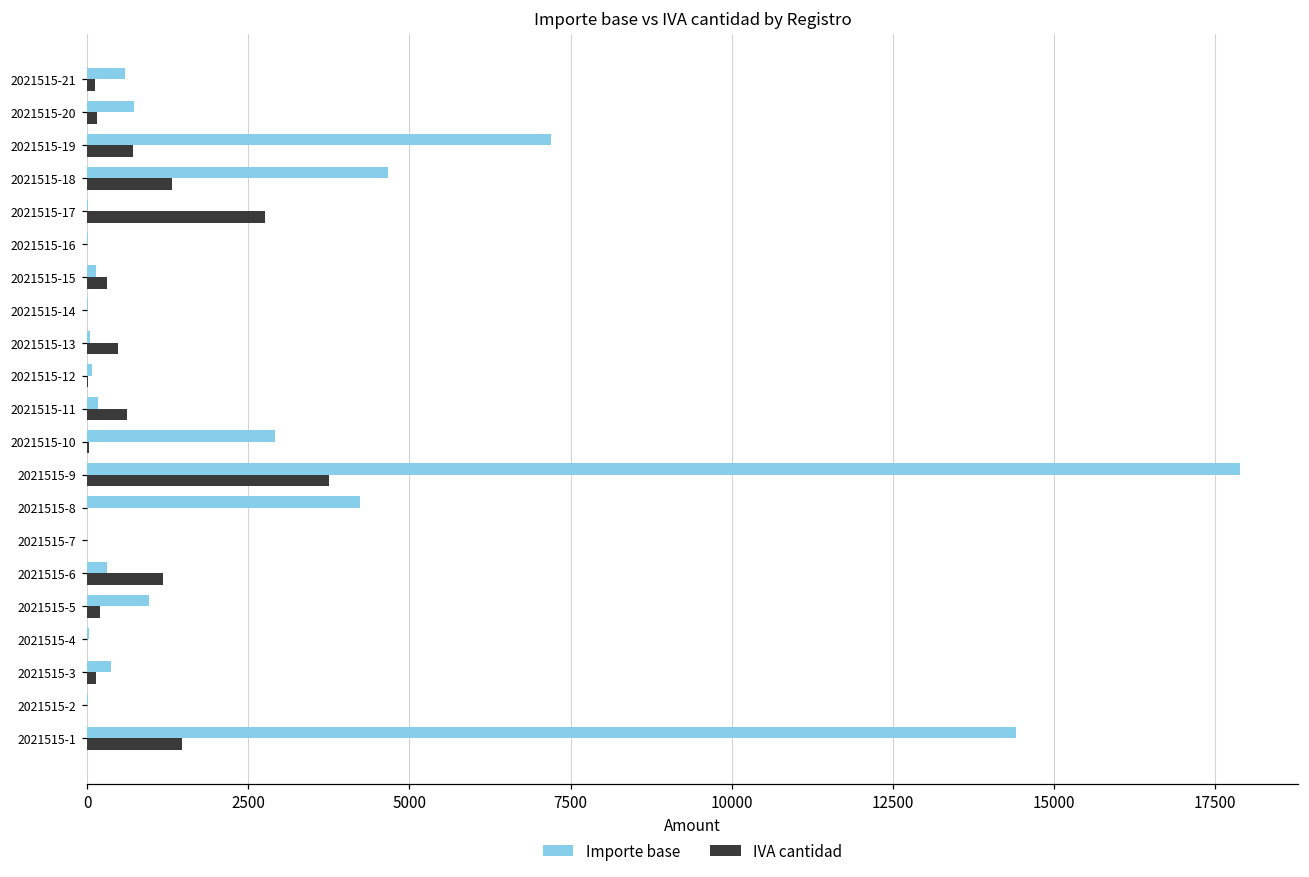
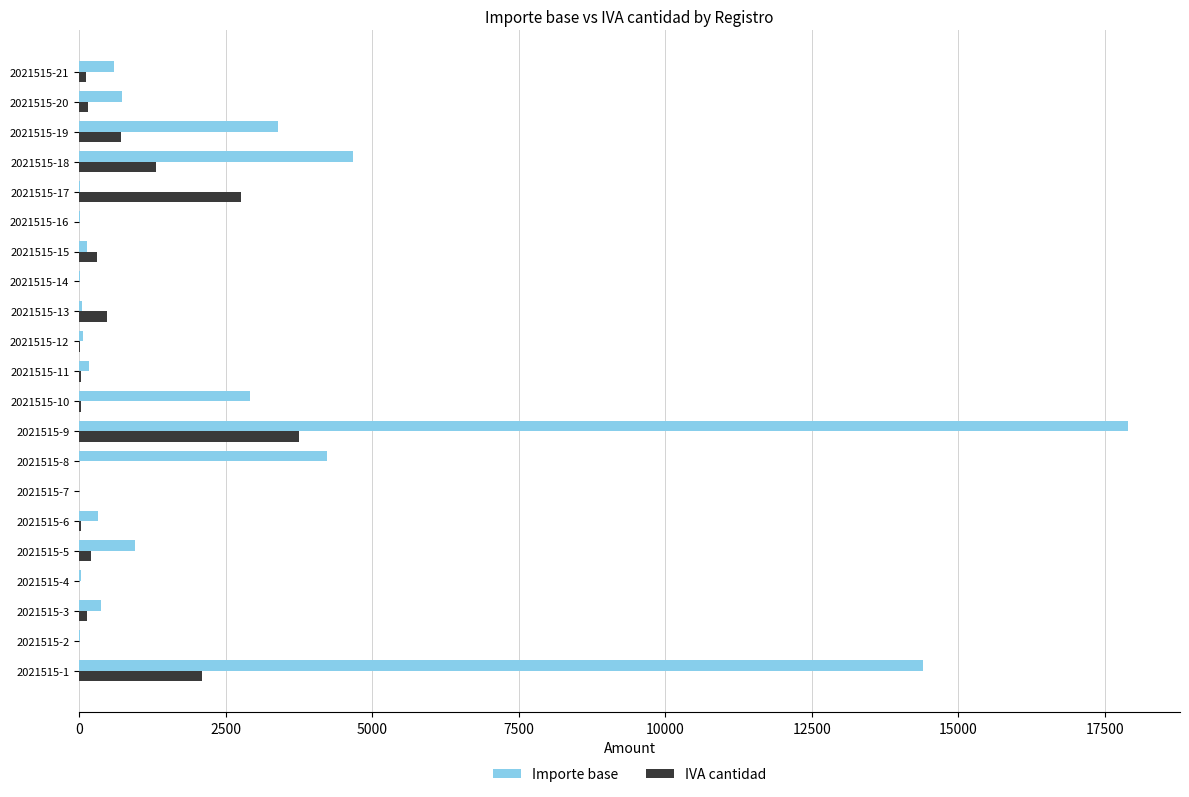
Importe base, 2021515-19: 7200 -> 3400
IVA cantidad, 2021515-11: 600 -> 0
IVA cantidad, 2021515-6: 1200 -> 0
IVA cantidad, 2021515-1: 1500 -> 2100
